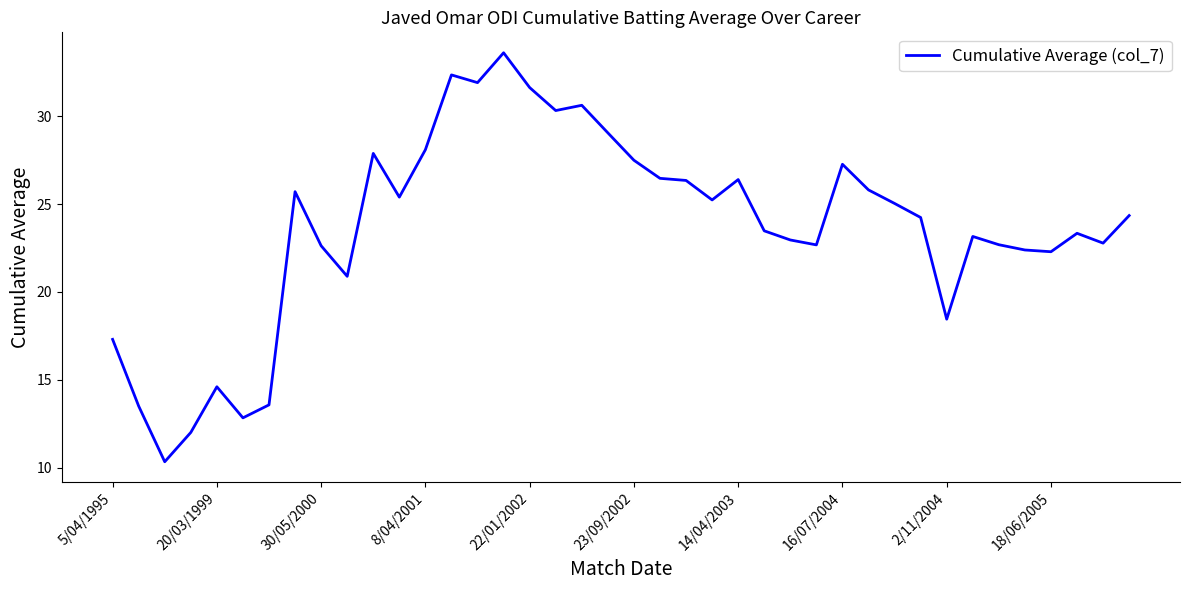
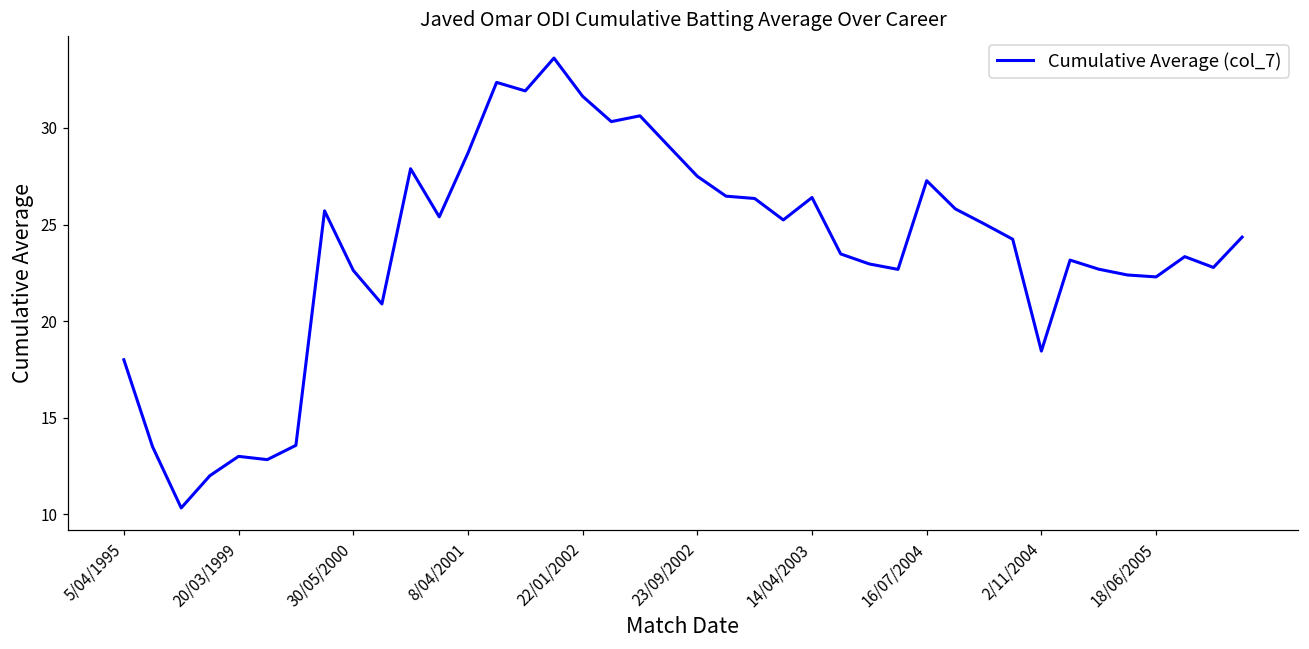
5/04/1995: 17.3 -> 18.0
20/03/1999: 14.6 -> 13.0
8/04/2001: 28.1 -> 28.7
